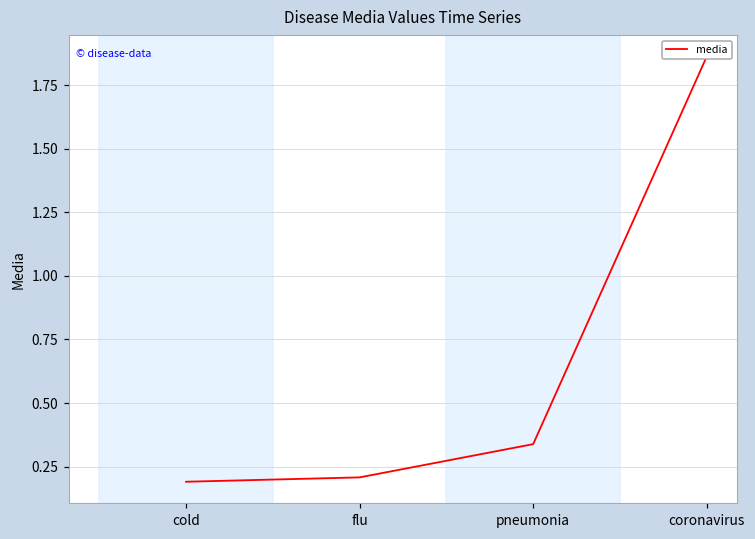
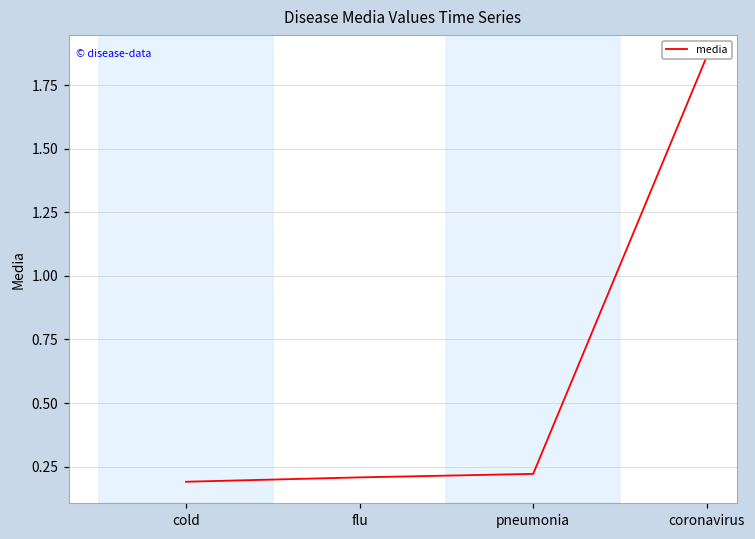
pneumonia: 0.34 -> 0.22
